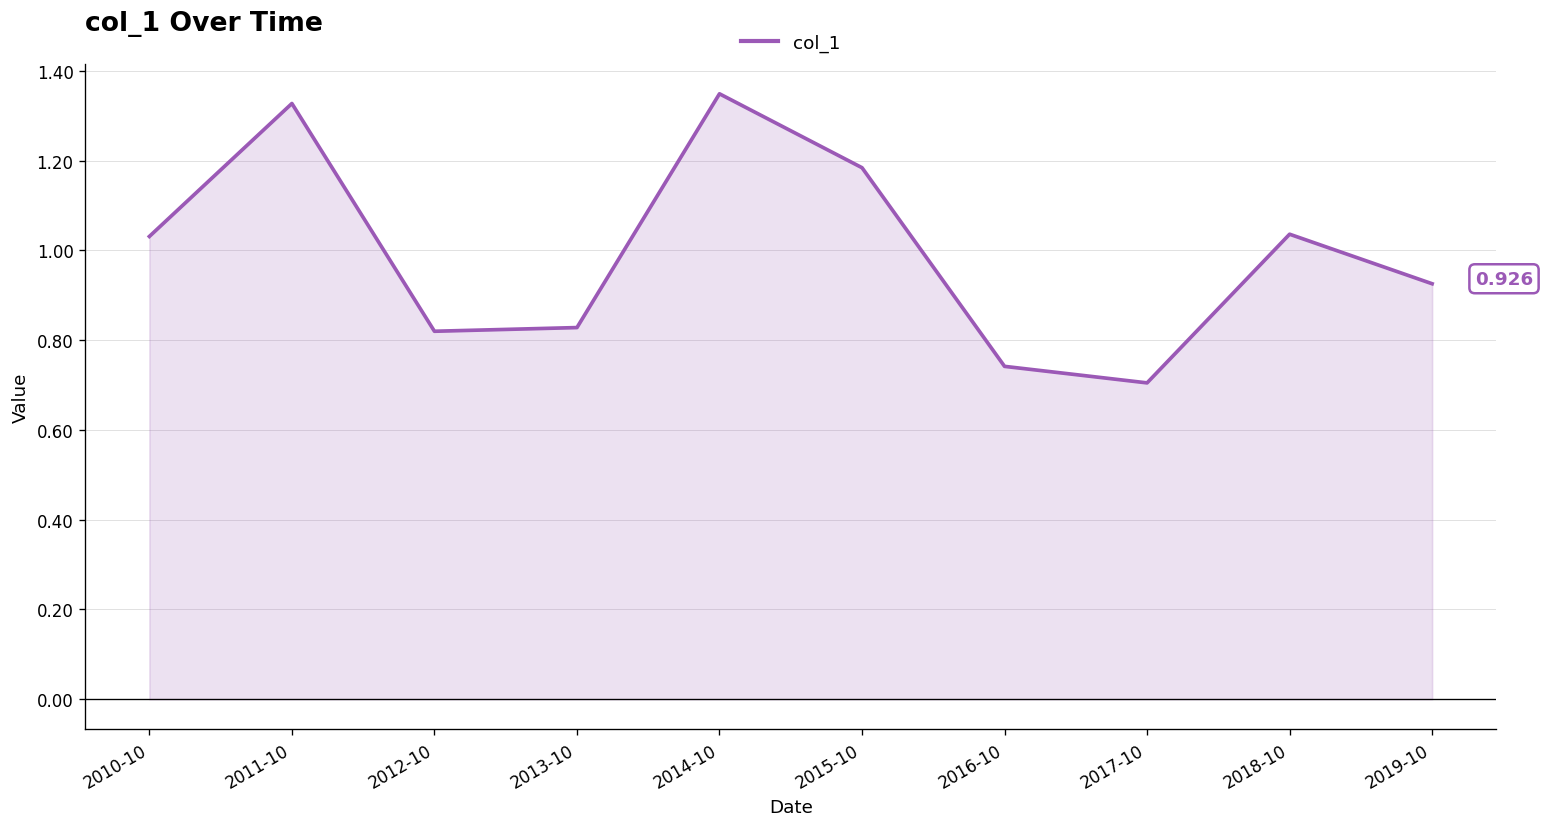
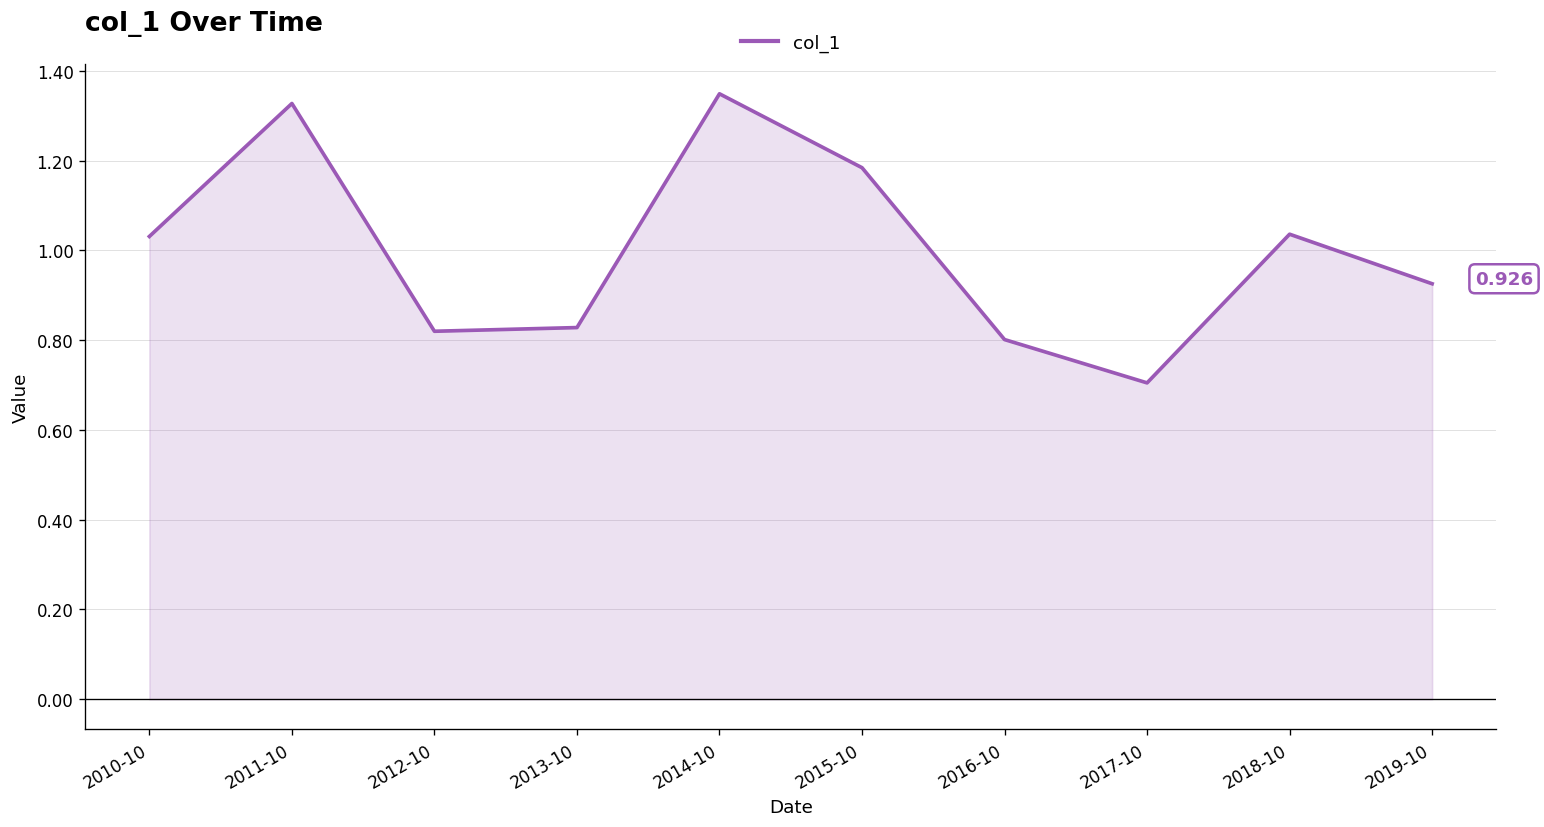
2016-10: 0.74 -> 0.80
